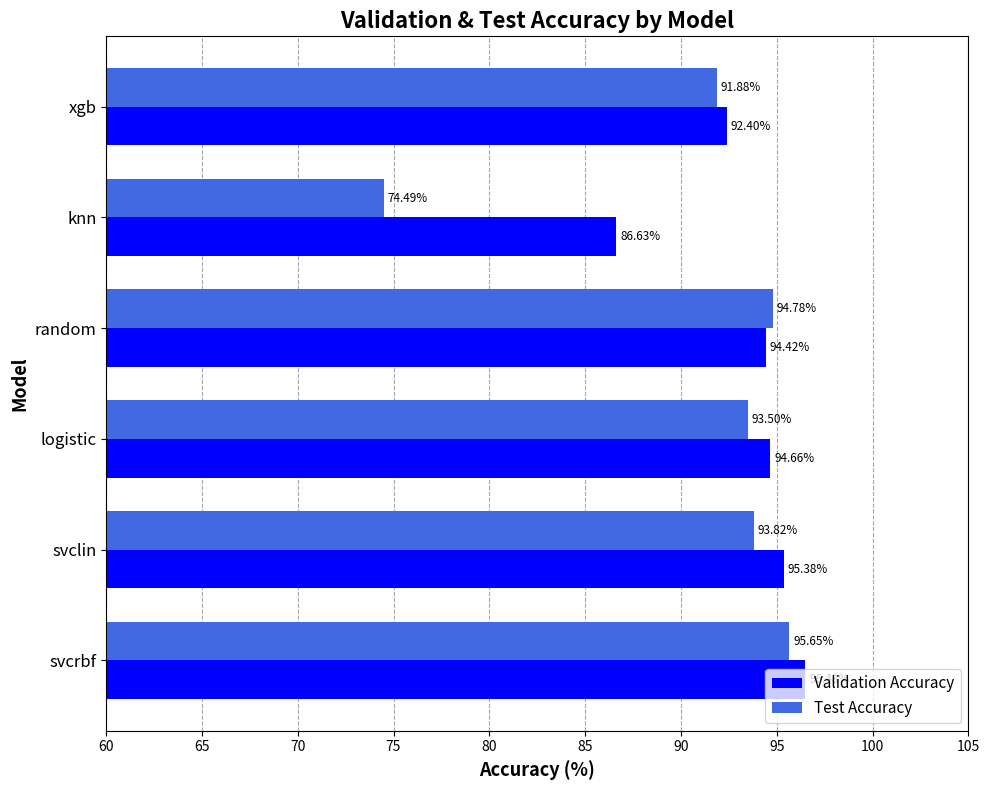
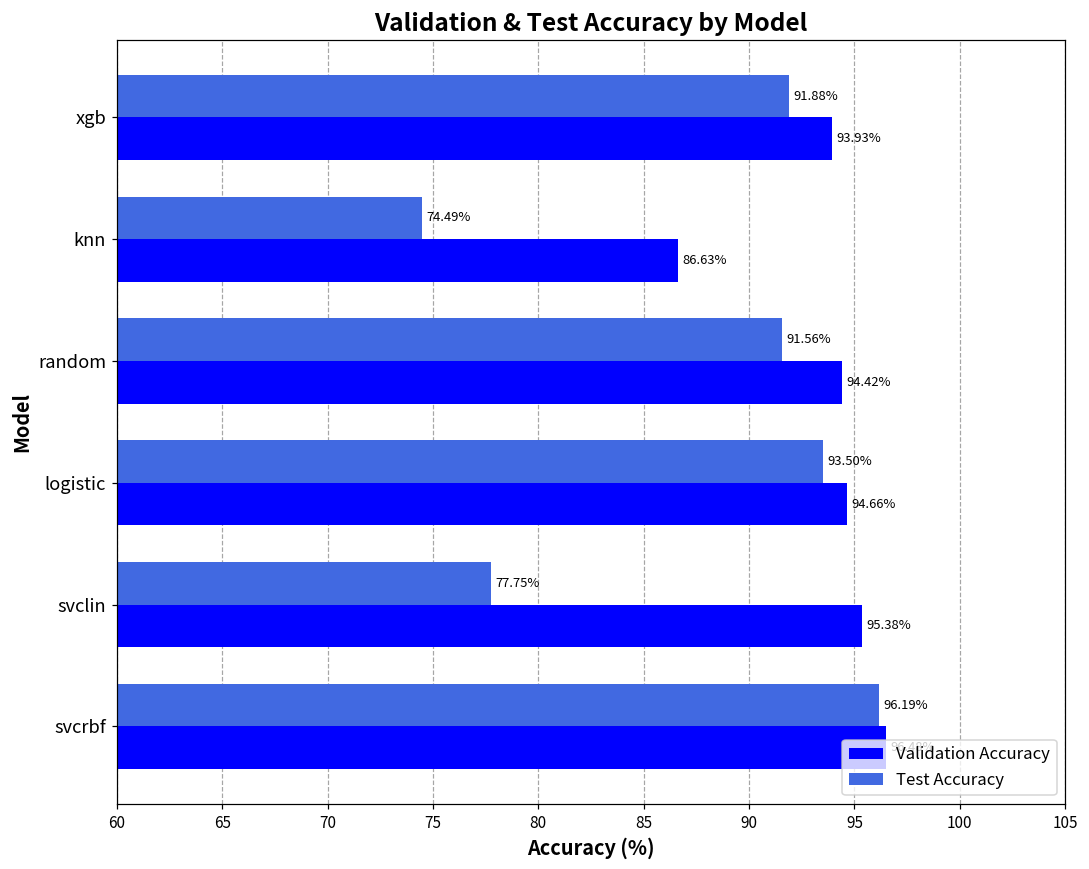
Validation Accuracy, xgb: 92.40% -> 93.93%
Test Accuracy, random: 94.78% -> 91.56%
Test Accuracy, svclin: 93.82% -> 77.75%
Test Accuracy, svcrbf: 95.65% -> 96.19%
